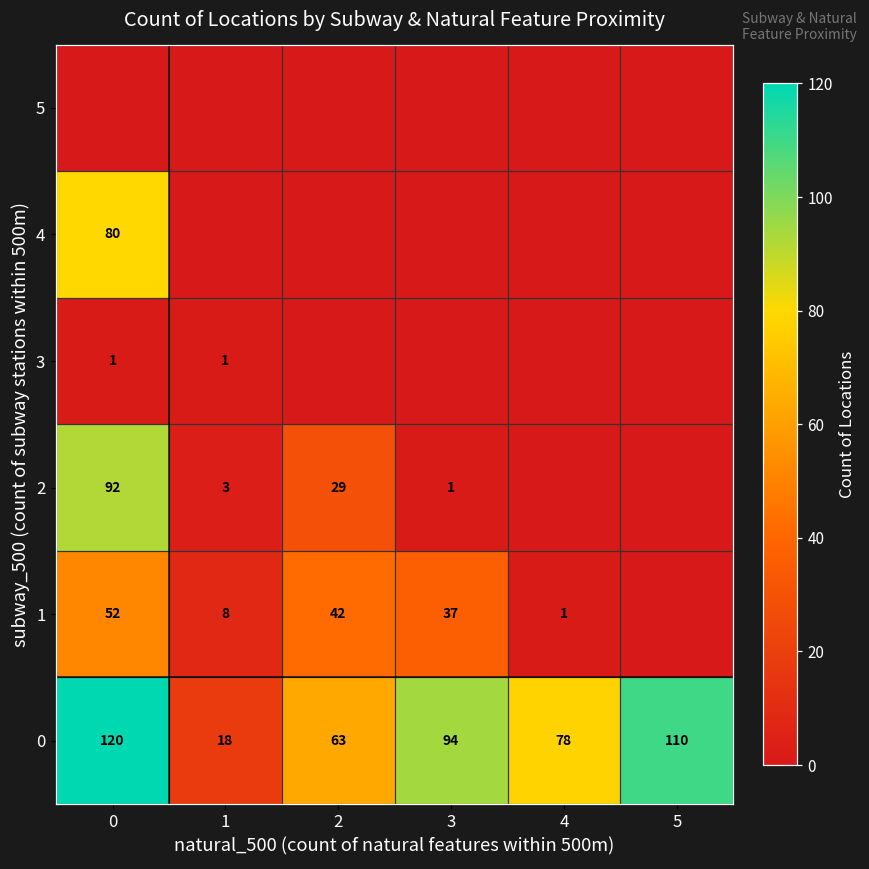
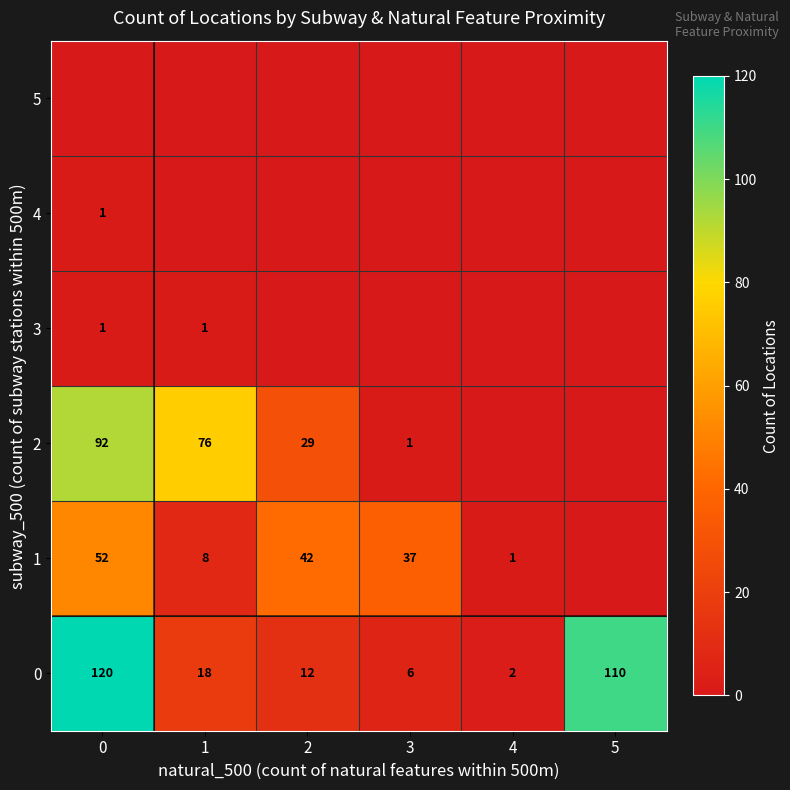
4, 0: 80 -> 1
2, 1: 3 -> 76
0, 2: 63 -> 12
0, 3: 94 -> 6
0, 4: 78 -> 2
